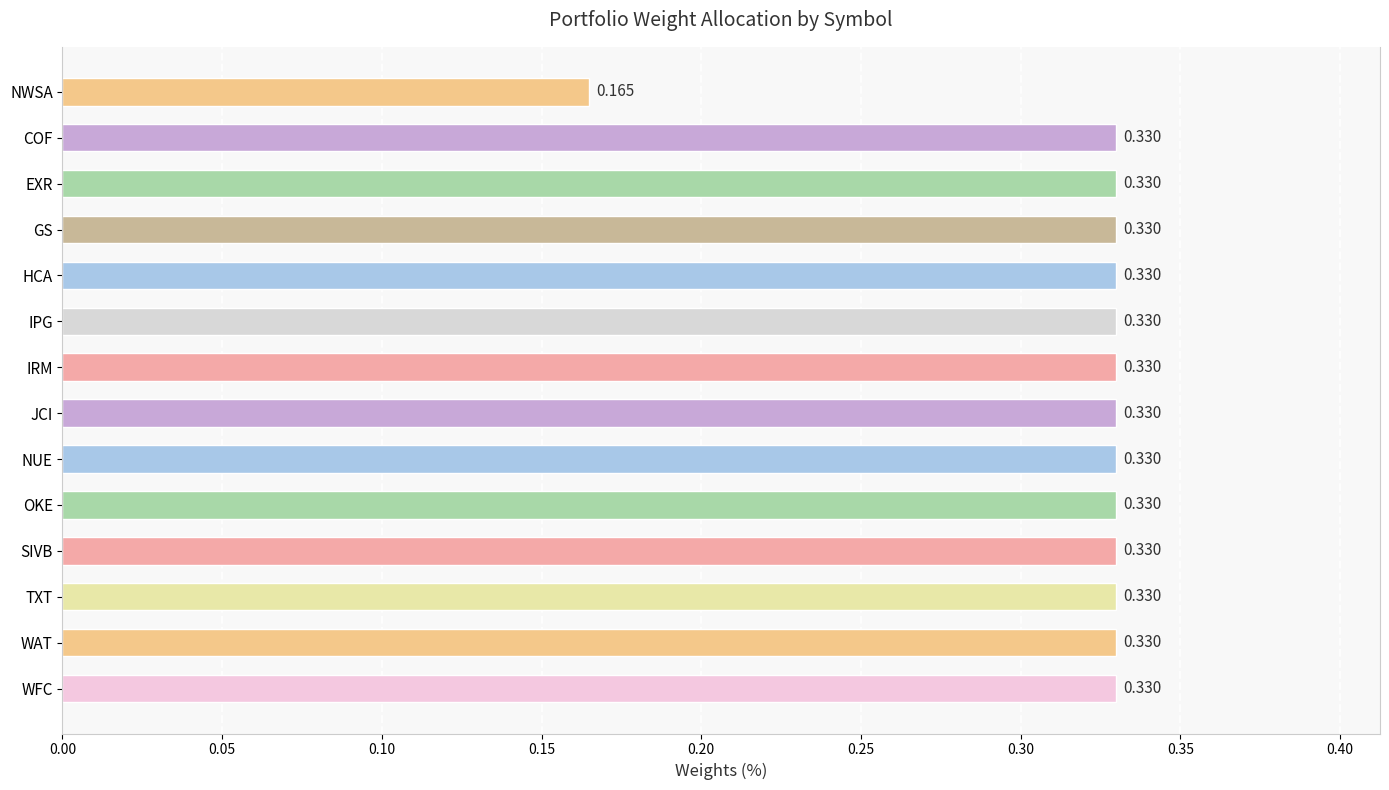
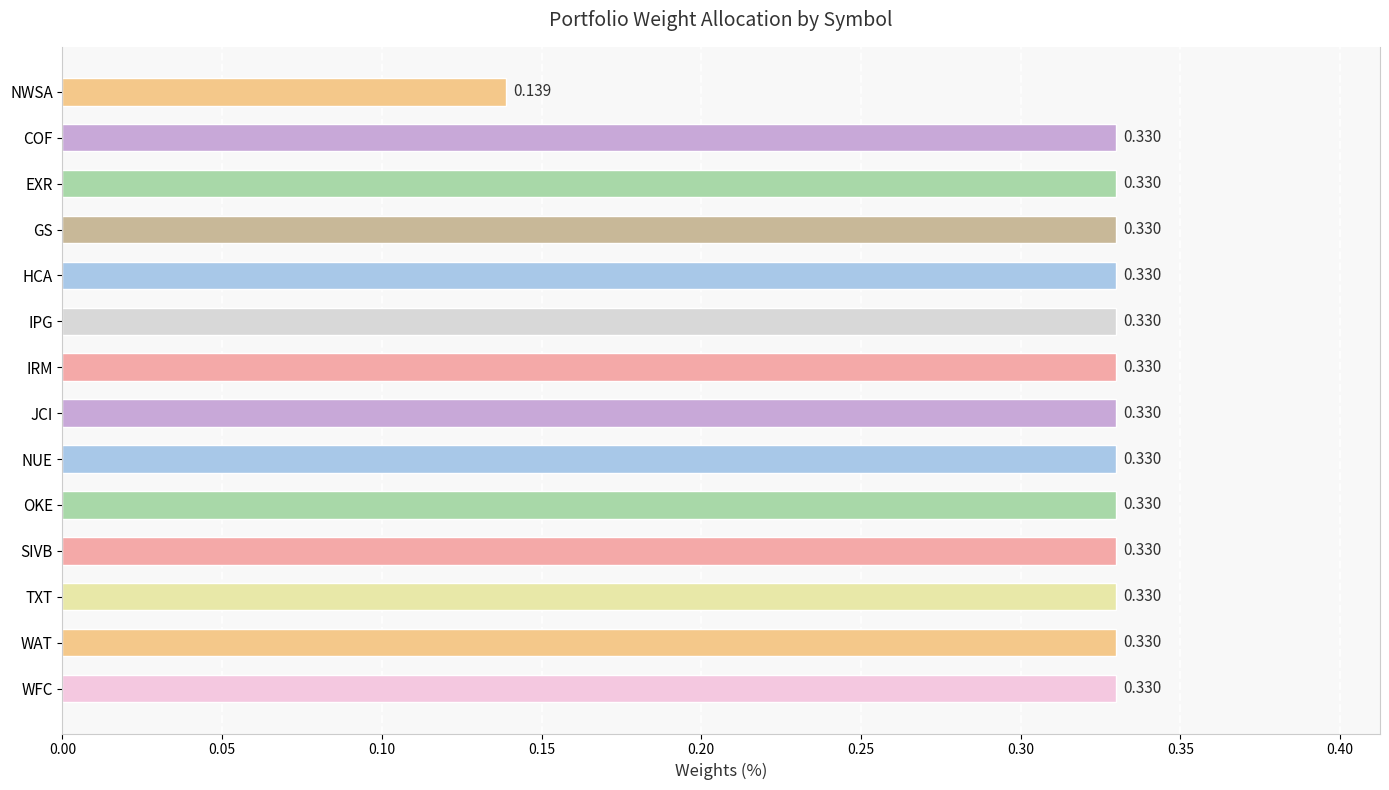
NWSA: 0.165 -> 0.139
